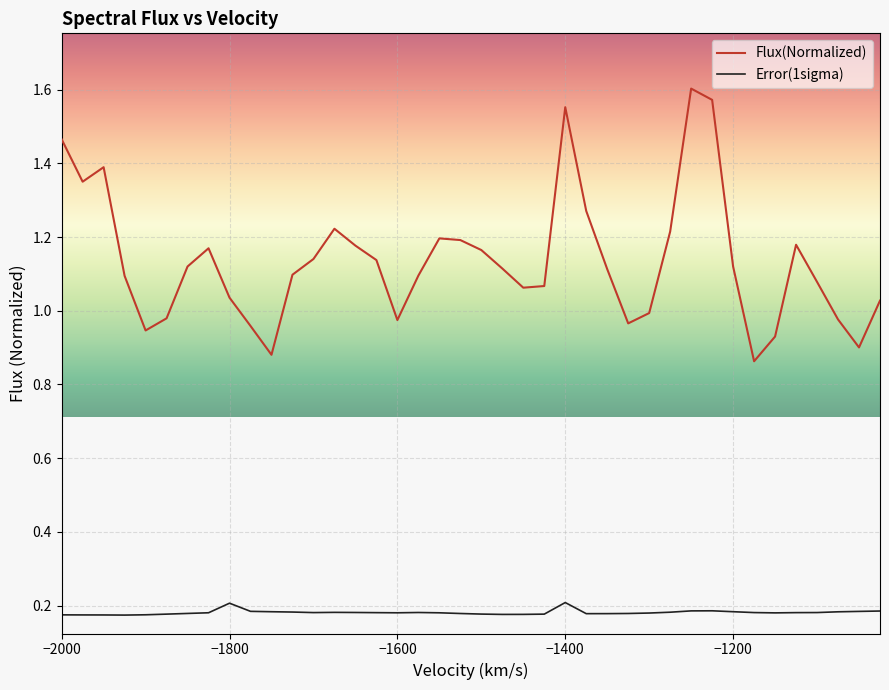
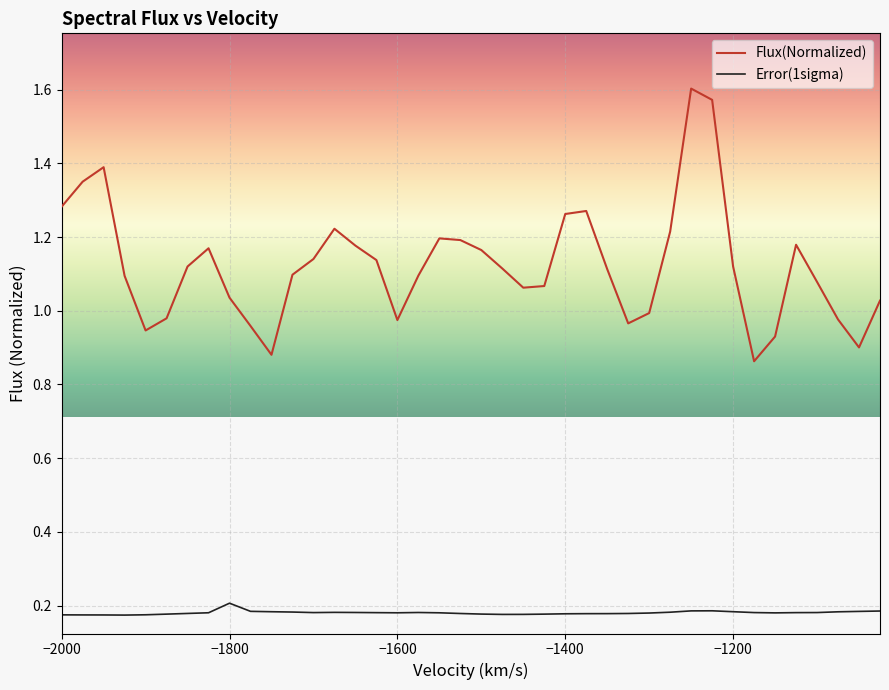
Flux(Normalized), −2000: 1.47 -> 1.28
Flux(Normalized), −1400: 1.55 -> 1.26
Error(1sigma), −1400: 0.21 -> 0.18
